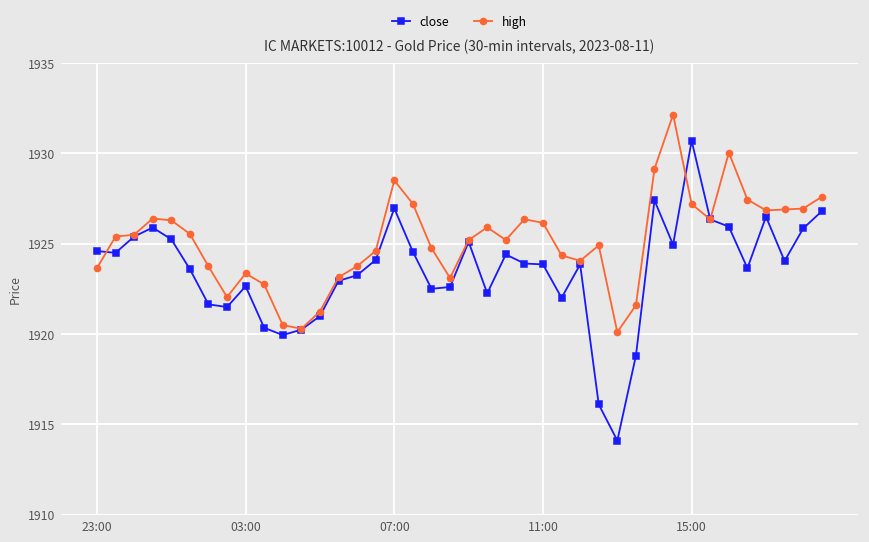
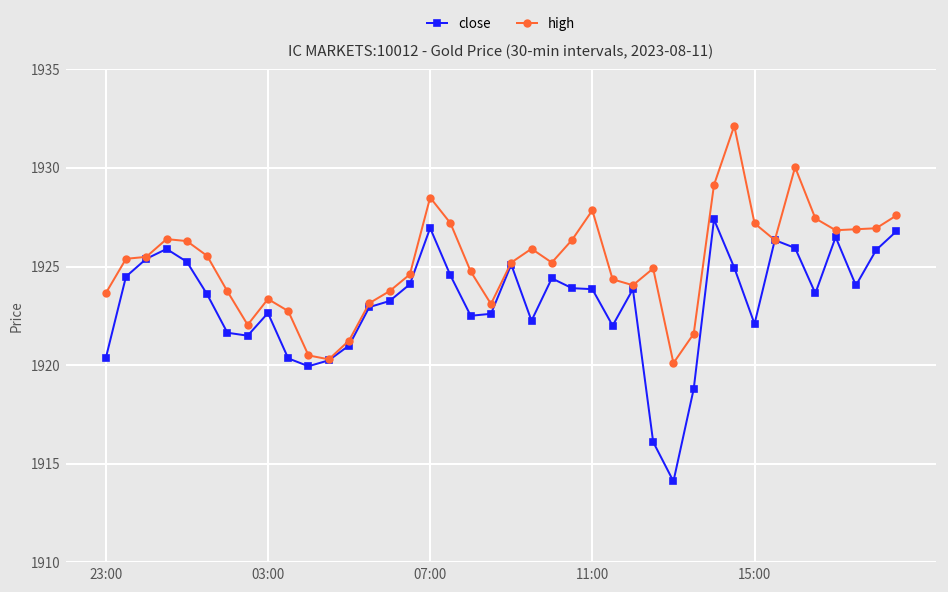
close, 23:00: 1924.6 -> 1920.3
high, 11:00: 1926.2 -> 1927.9
close, 15:00: 1930.7 -> 1922.1
